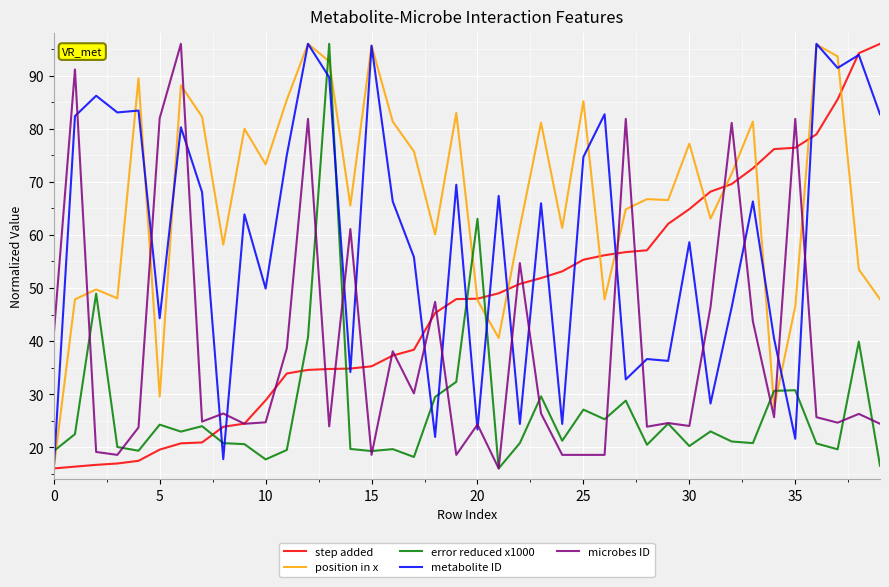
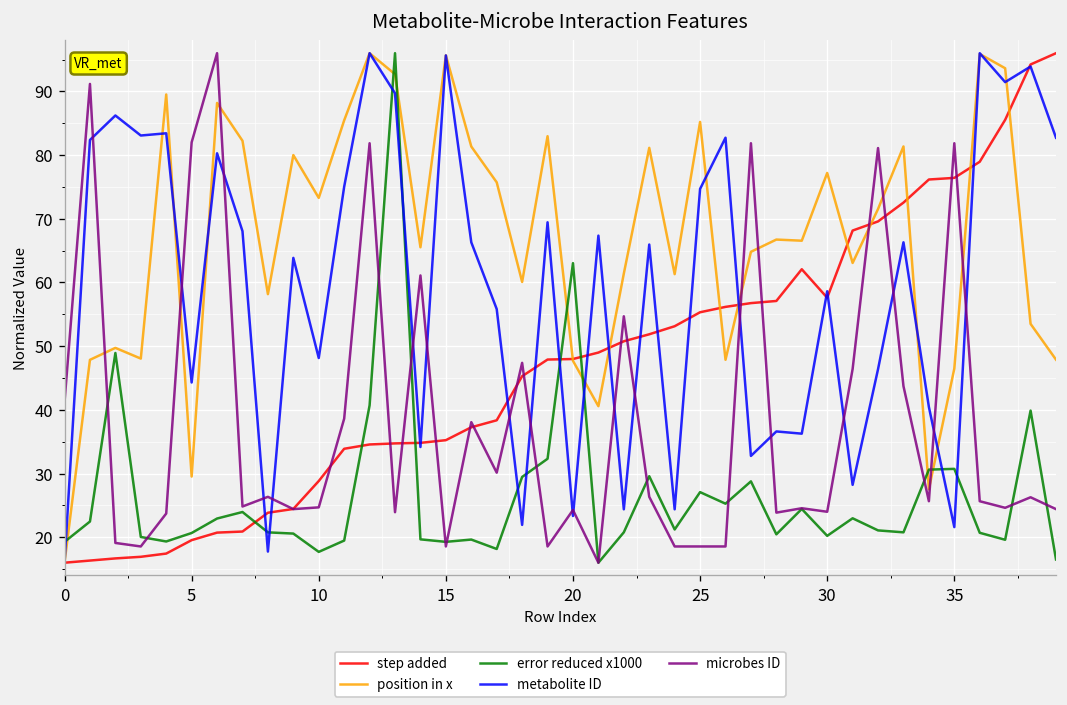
error reduced x1000, 5: 24 -> 21
metabolite ID, 10: 50 -> 48
step added, 30: 65 -> 58
